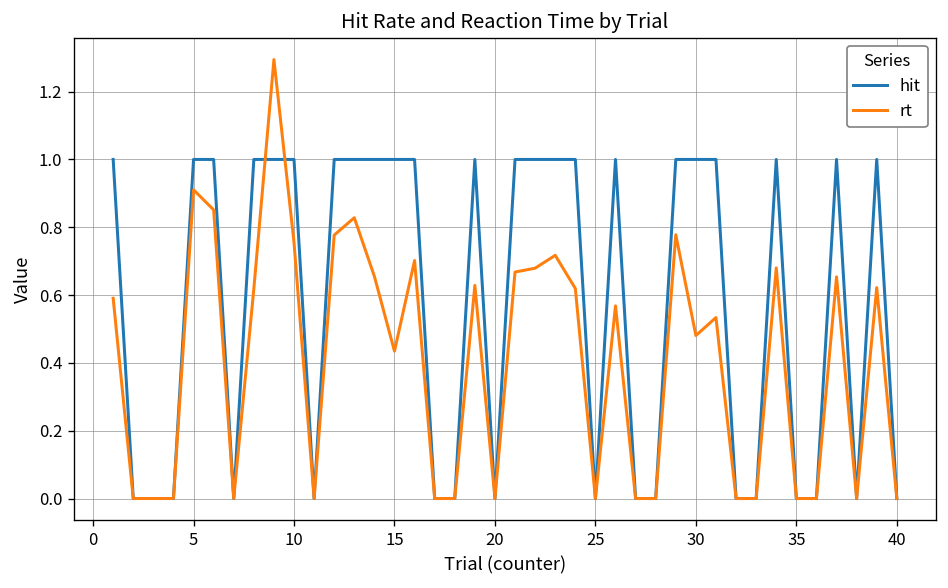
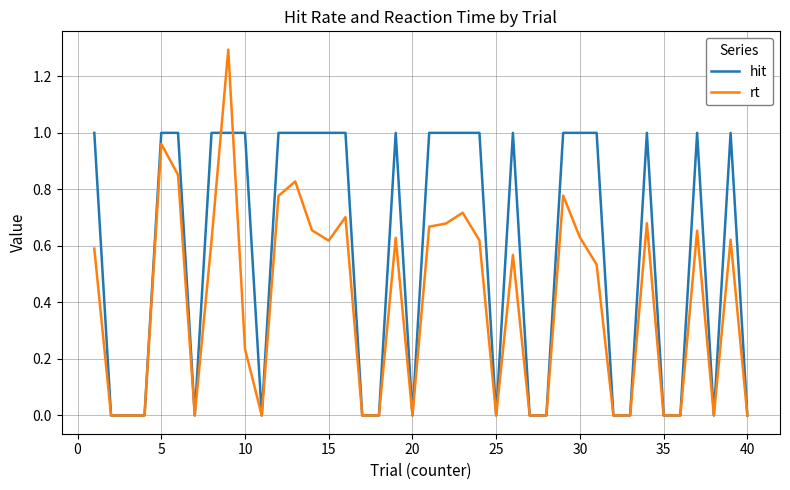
rt, 5: 0.91 -> 0.96
rt, 10: 0.76 -> 0.24
rt, 15: 0.43 -> 0.62
rt, 30: 0.48 -> 0.63
